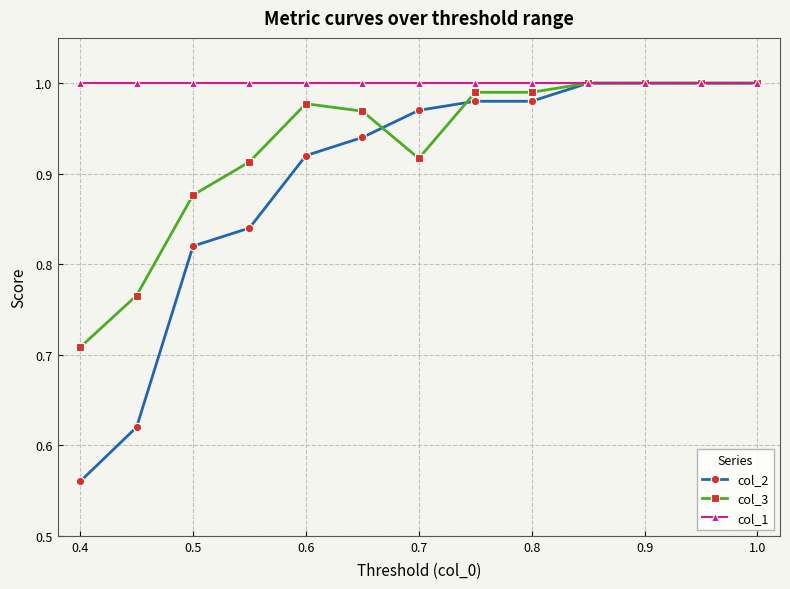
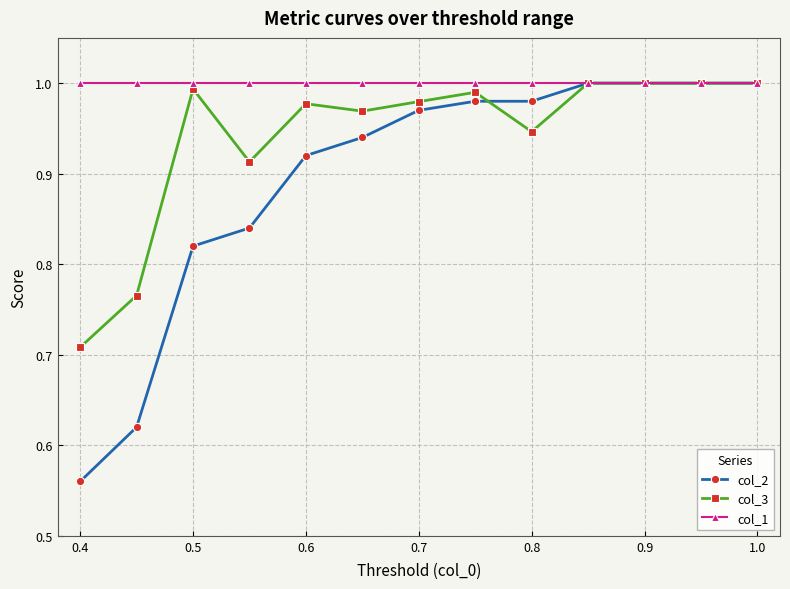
col_3, 0.5: 0.88 -> 0.99
col_3, 0.7: 0.92 -> 0.98
col_3, 0.8: 0.99 -> 0.95
